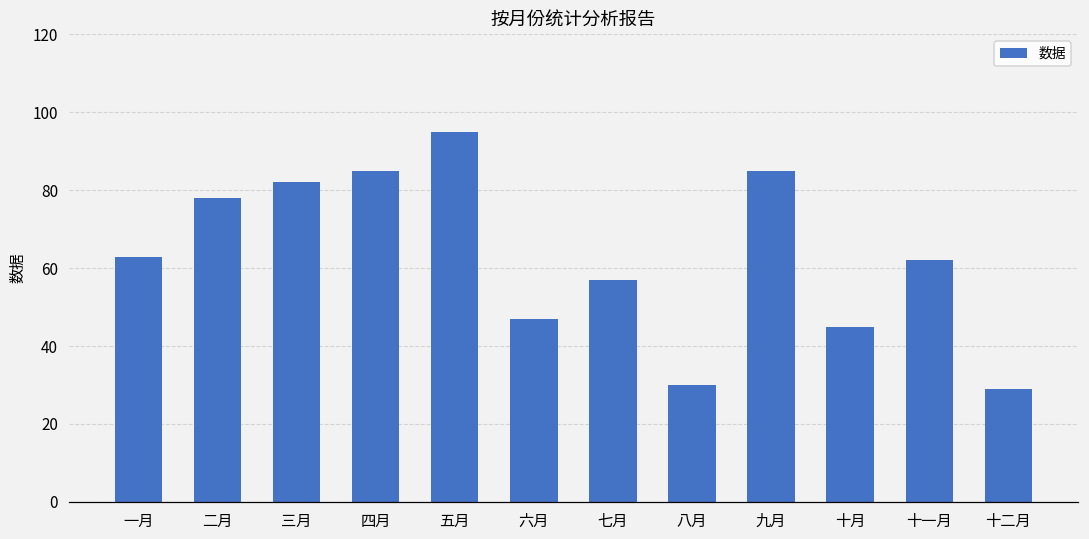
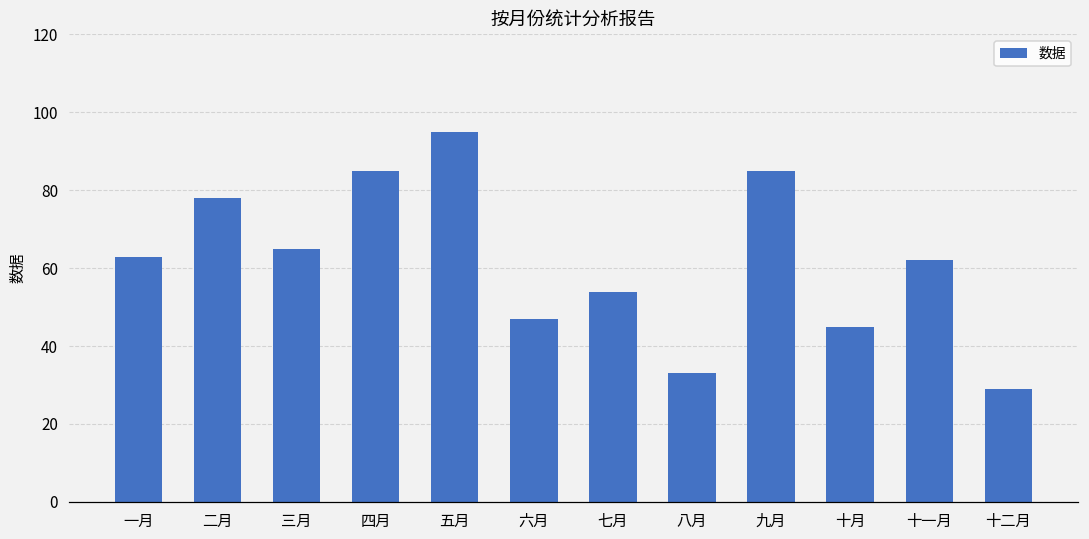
三月: 82 -> 65
七月: 57 -> 54
八月: 30 -> 33
